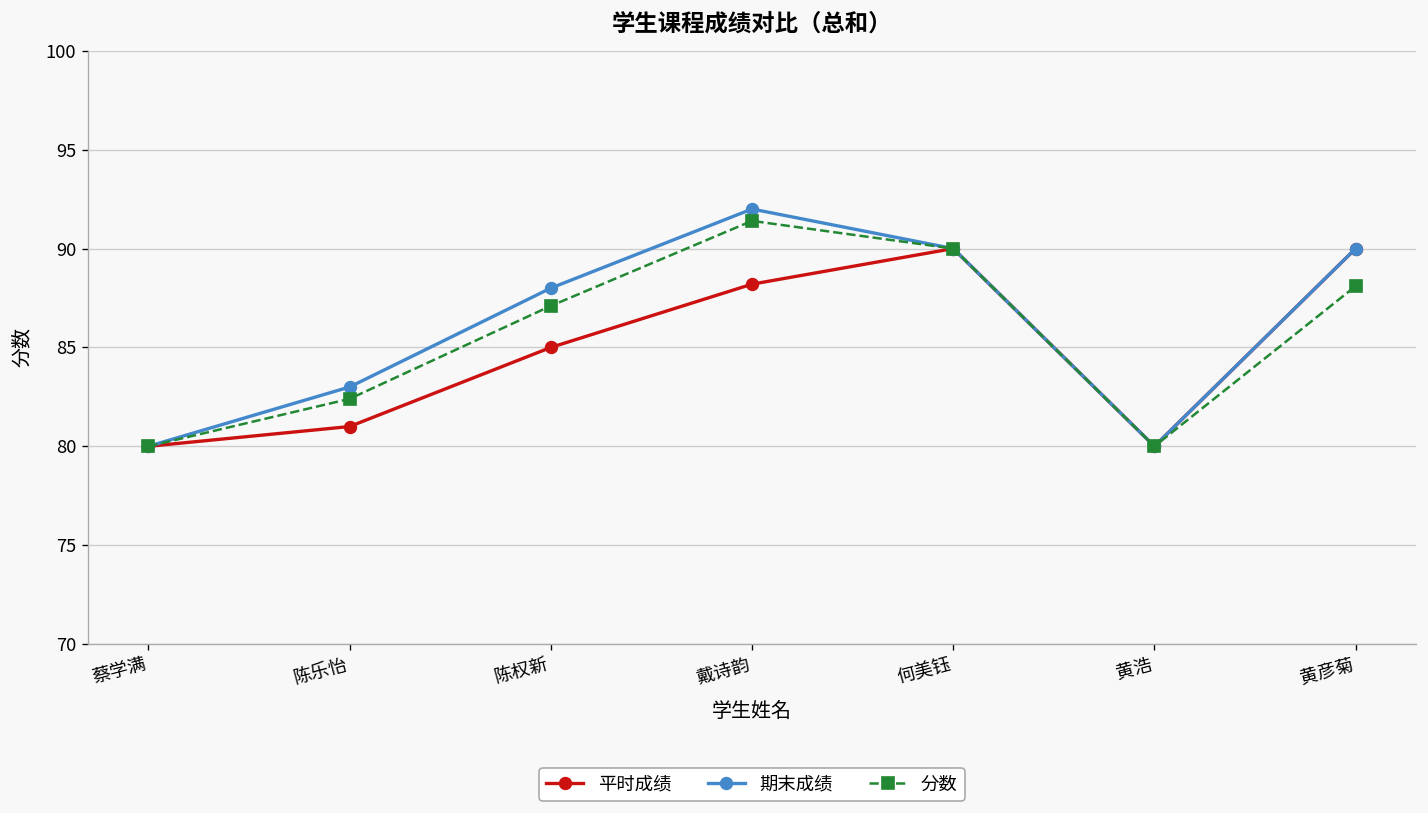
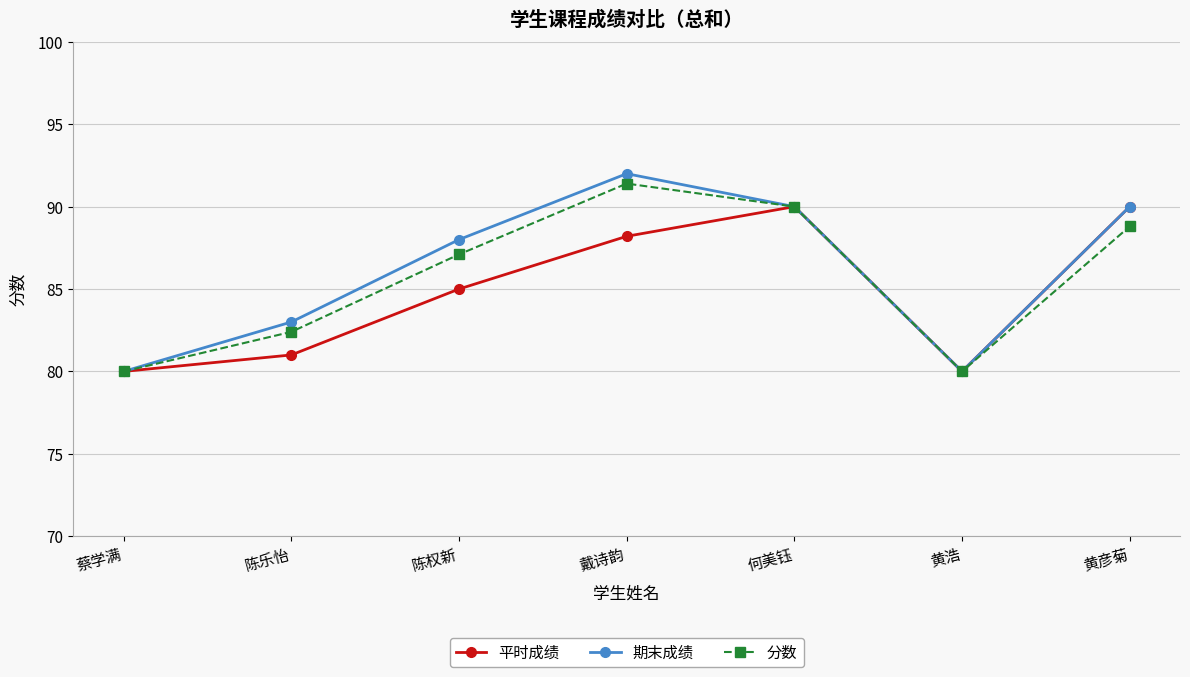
分数, 黄彦菊: 88.1 -> 88.8
